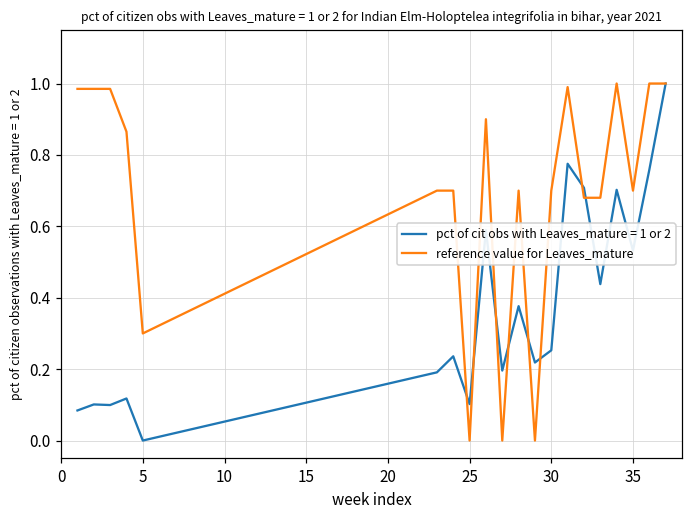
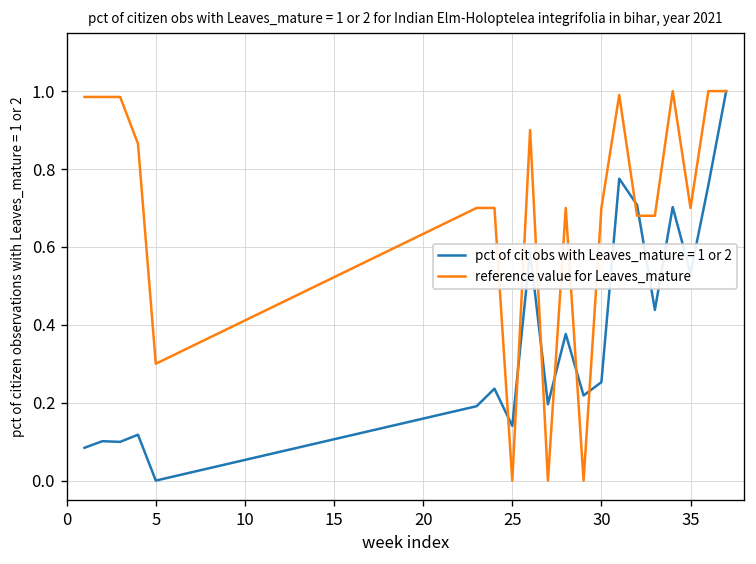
pct of cit obs with Leaves_mature = 1 or 2, 25: 0.10 -> 0.14
